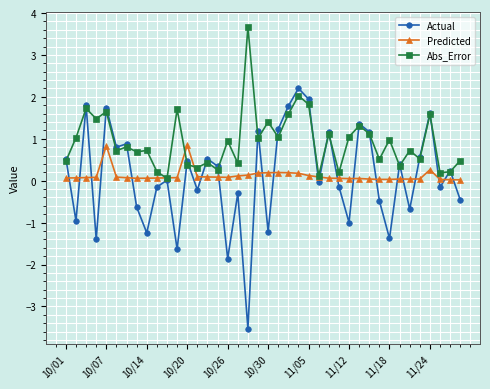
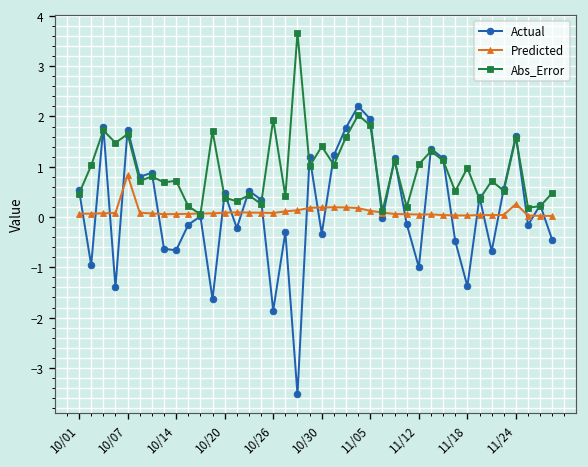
Actual, 10/14: -1.2 -> -0.7
Predicted, 10/20: 0.9 -> 0.1
Abs_Error, 10/26: 0.9 -> 1.9
Actual, 10/30: -1.2 -> -0.3
